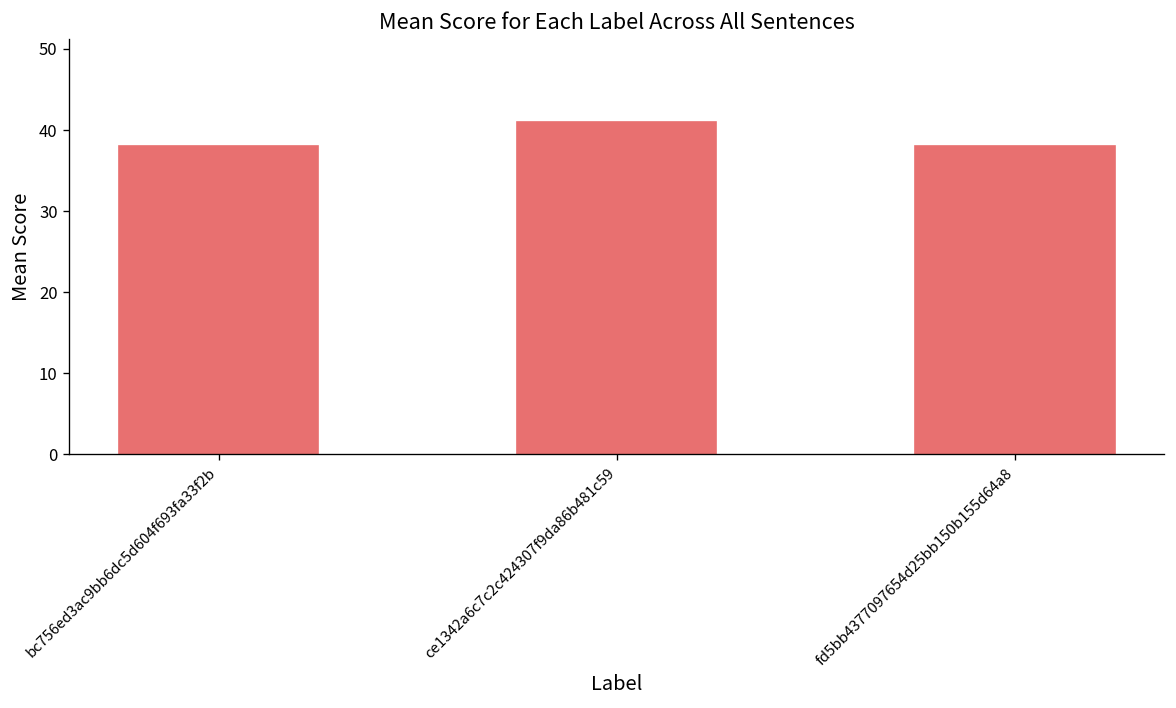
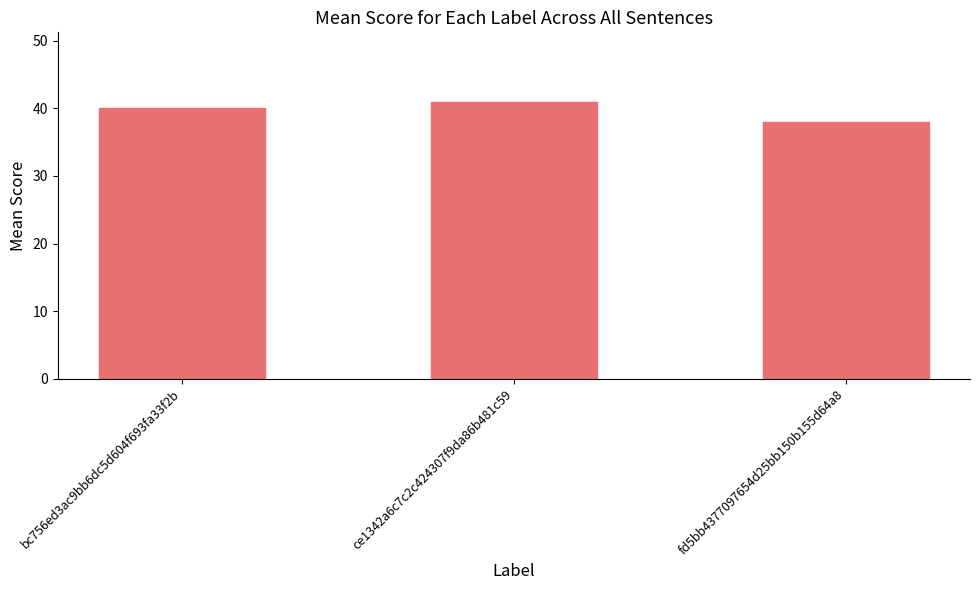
bc756ed3ac9bb6dc5d604f693fa33f2b: 38 -> 40
